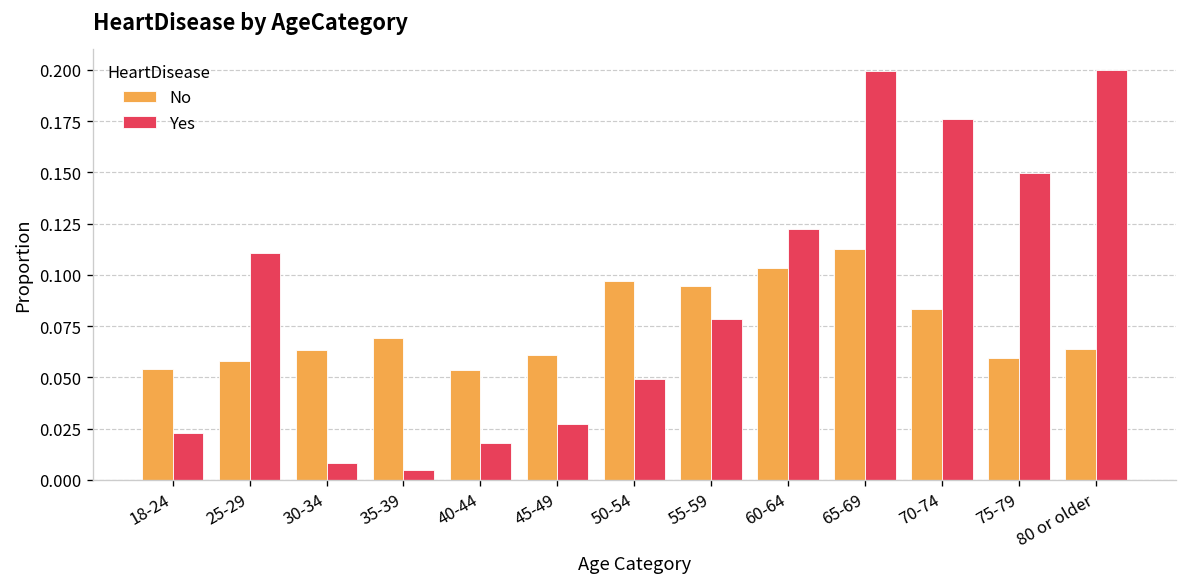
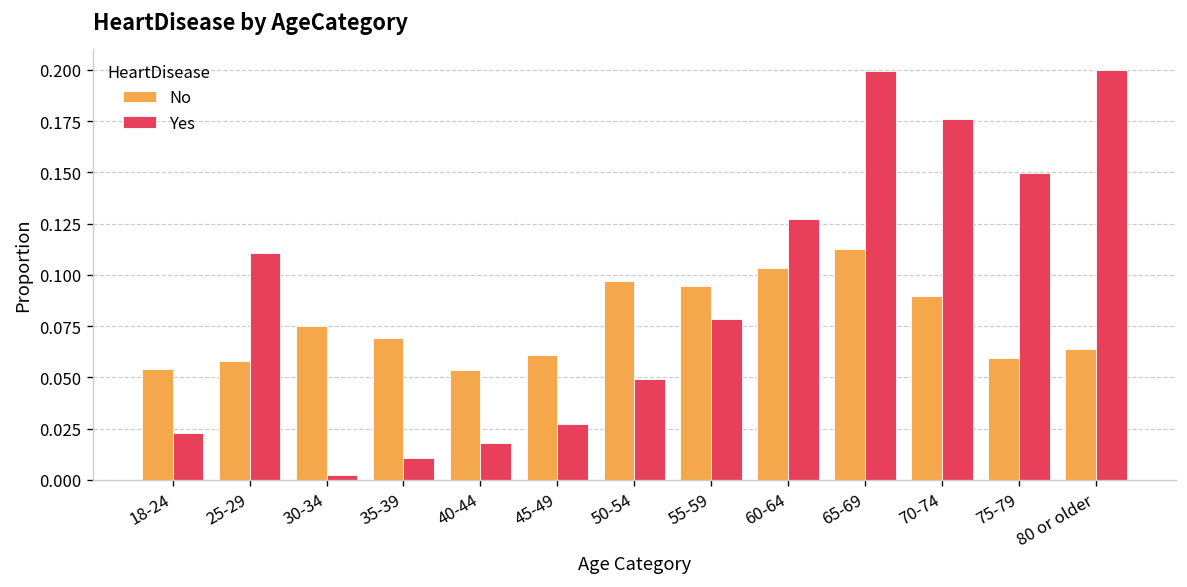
No, 30-34: 0.063 -> 0.075
Yes, 30-34: 0.008 -> 0.002
Yes, 35-39: 0.005 -> 0.011
Yes, 60-64: 0.122 -> 0.127
No, 70-74: 0.083 -> 0.090
